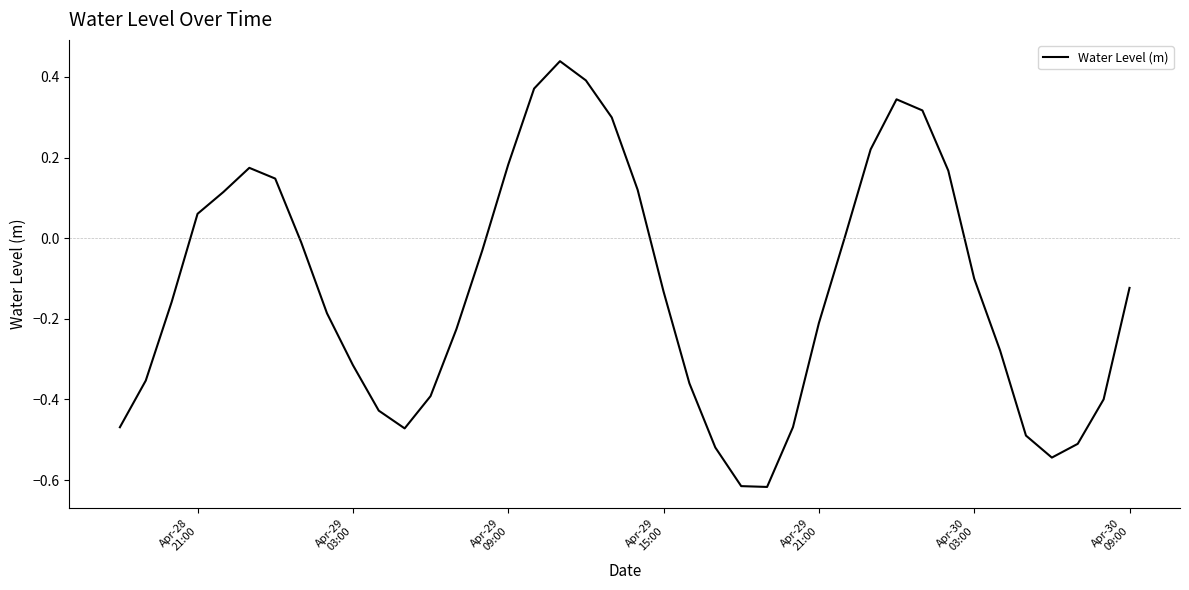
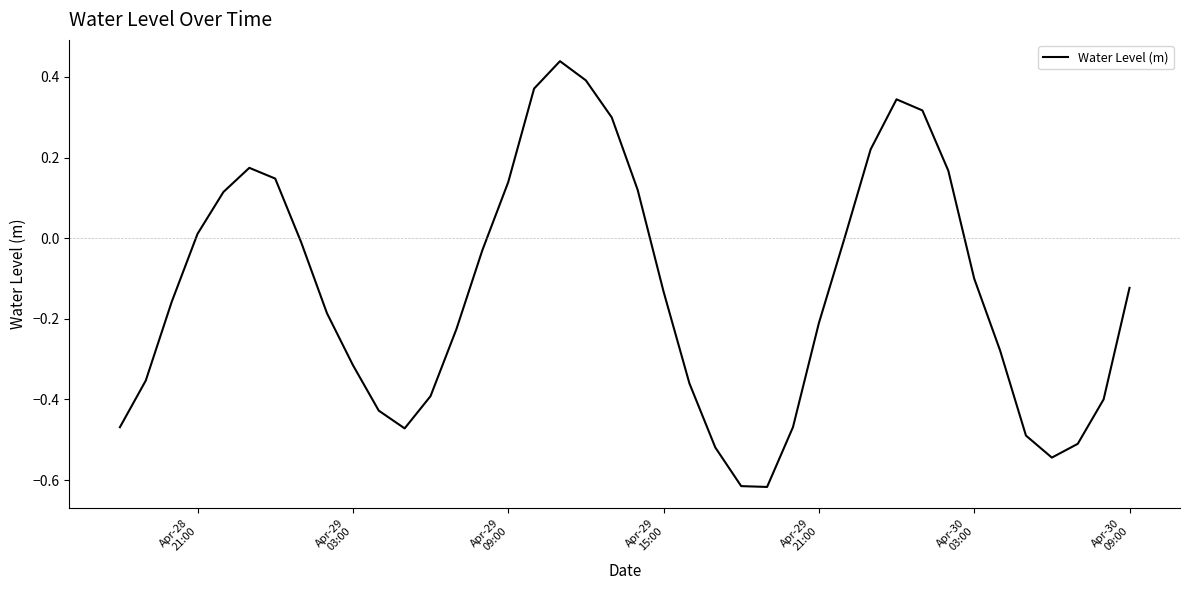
Apr-28 21:00: 0.06 -> 0.01
Apr-29 09:00: 0.18 -> 0.14
